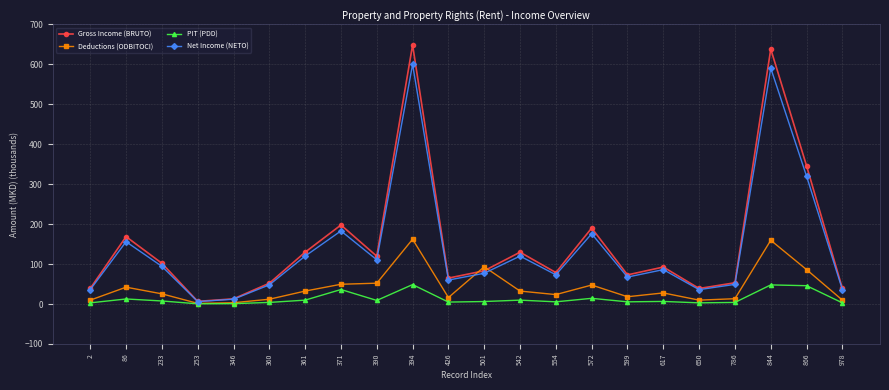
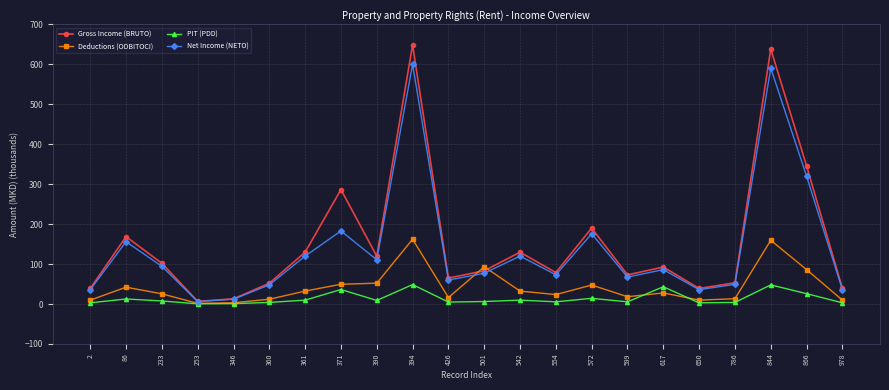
Gross Income (BRUTO), 371: 200 -> 290
PIT (PDD), 617: 10 -> 40
PIT (PDD), 866: 50 -> 30
